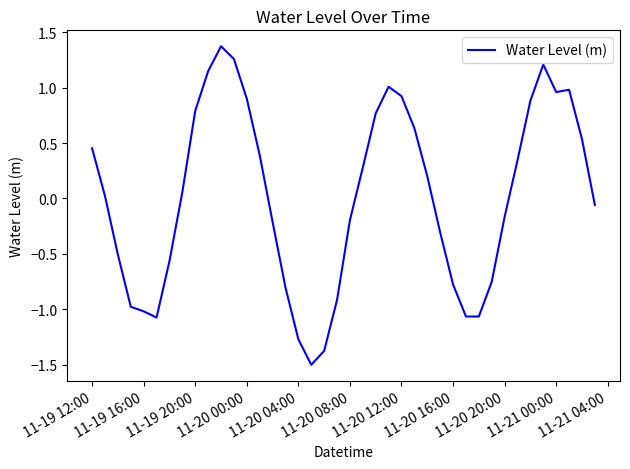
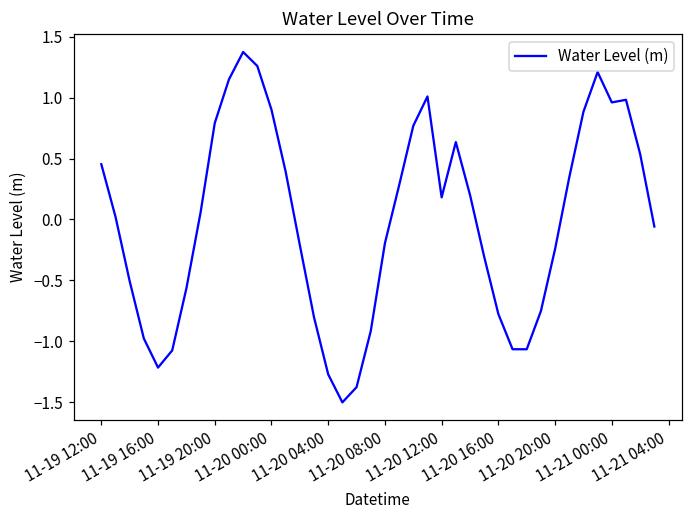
11-19 16:00: -1.02 -> -1.22
11-20 12:00: 0.92 -> 0.18
11-20 20:00: -0.17 -> -0.24
